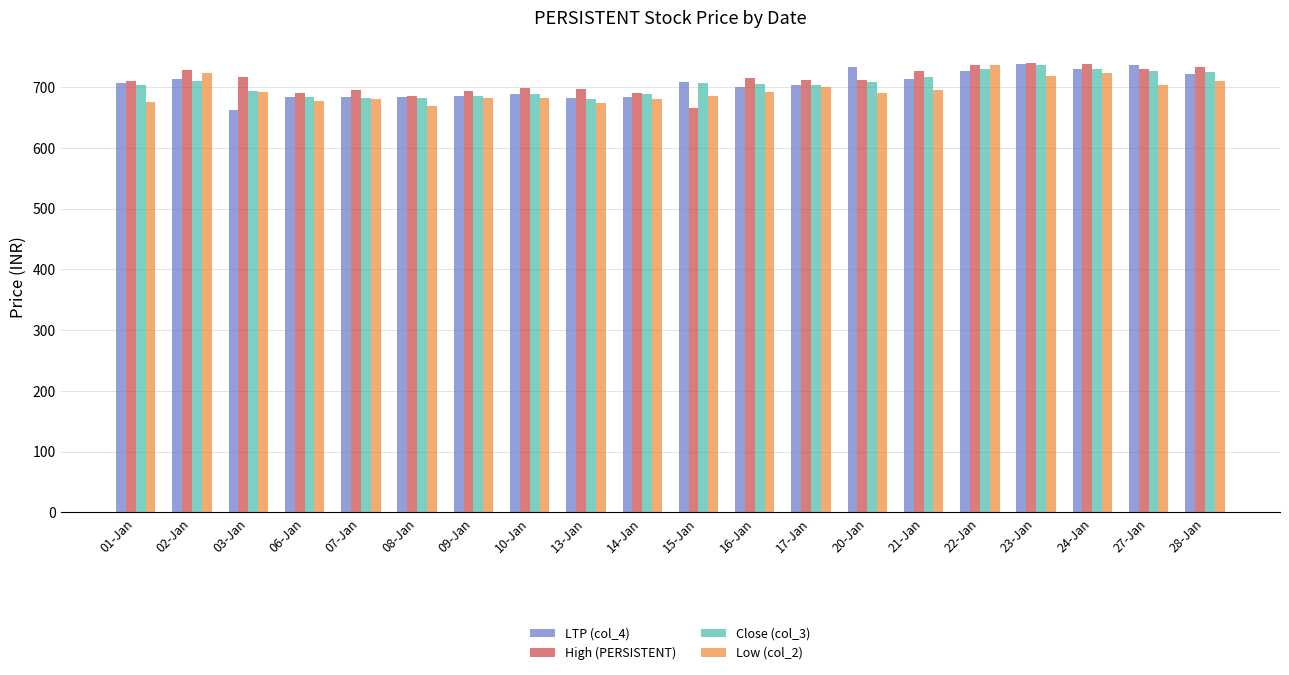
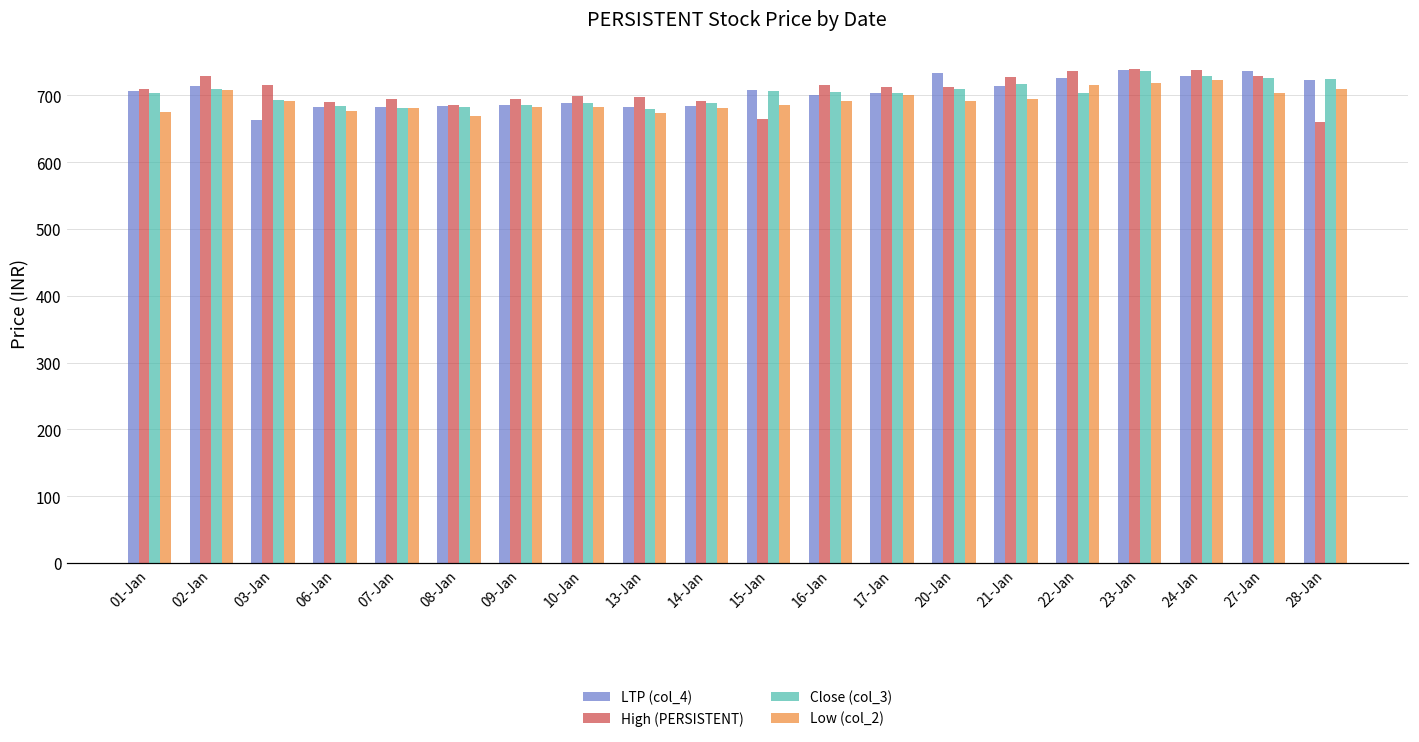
Low (col_2), 02-Jan: 720 -> 710
Close (col_3), 22-Jan: 730 -> 700
Low (col_2), 22-Jan: 740 -> 720
High (PERSISTENT), 28-Jan: 730 -> 660
